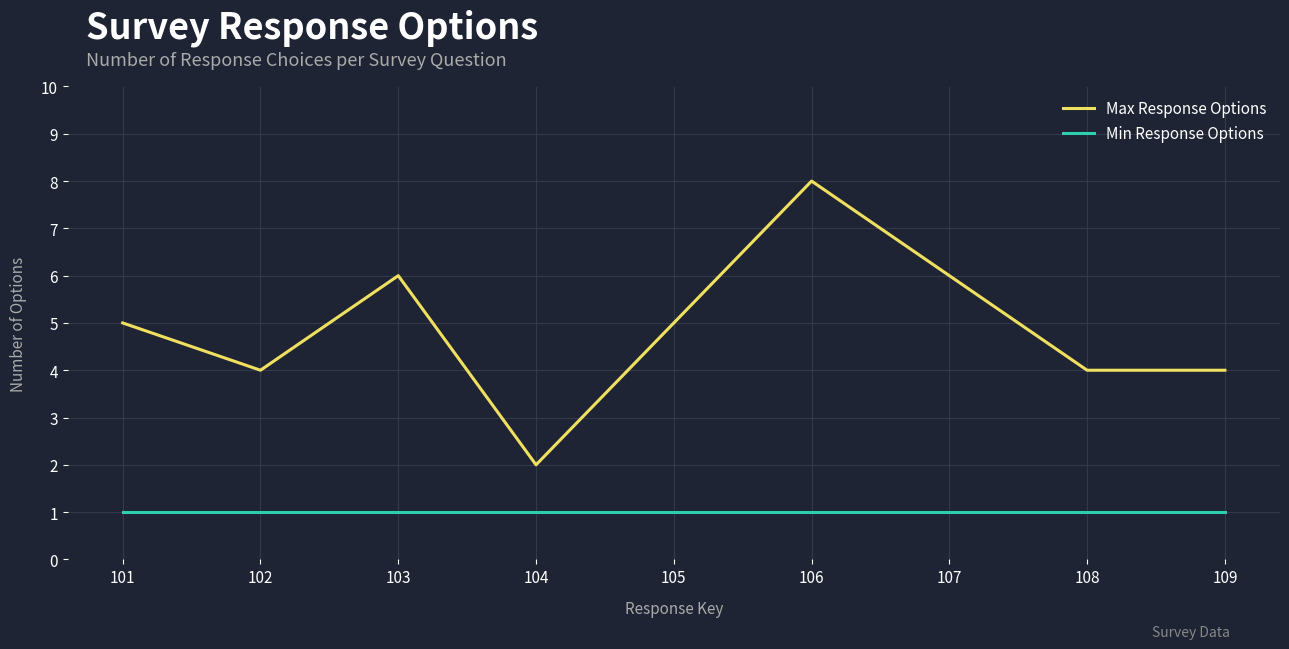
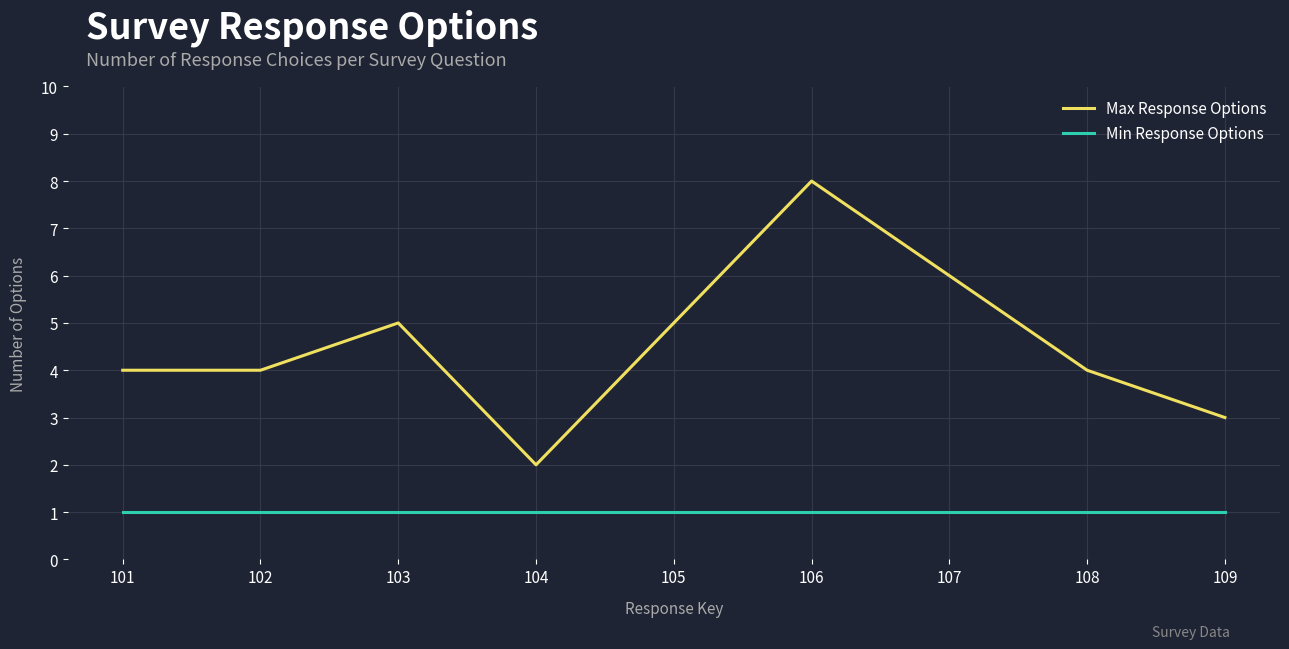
Max Response Options, 101: 5 -> 4
Max Response Options, 103: 6 -> 5
Max Response Options, 109: 4 -> 3
